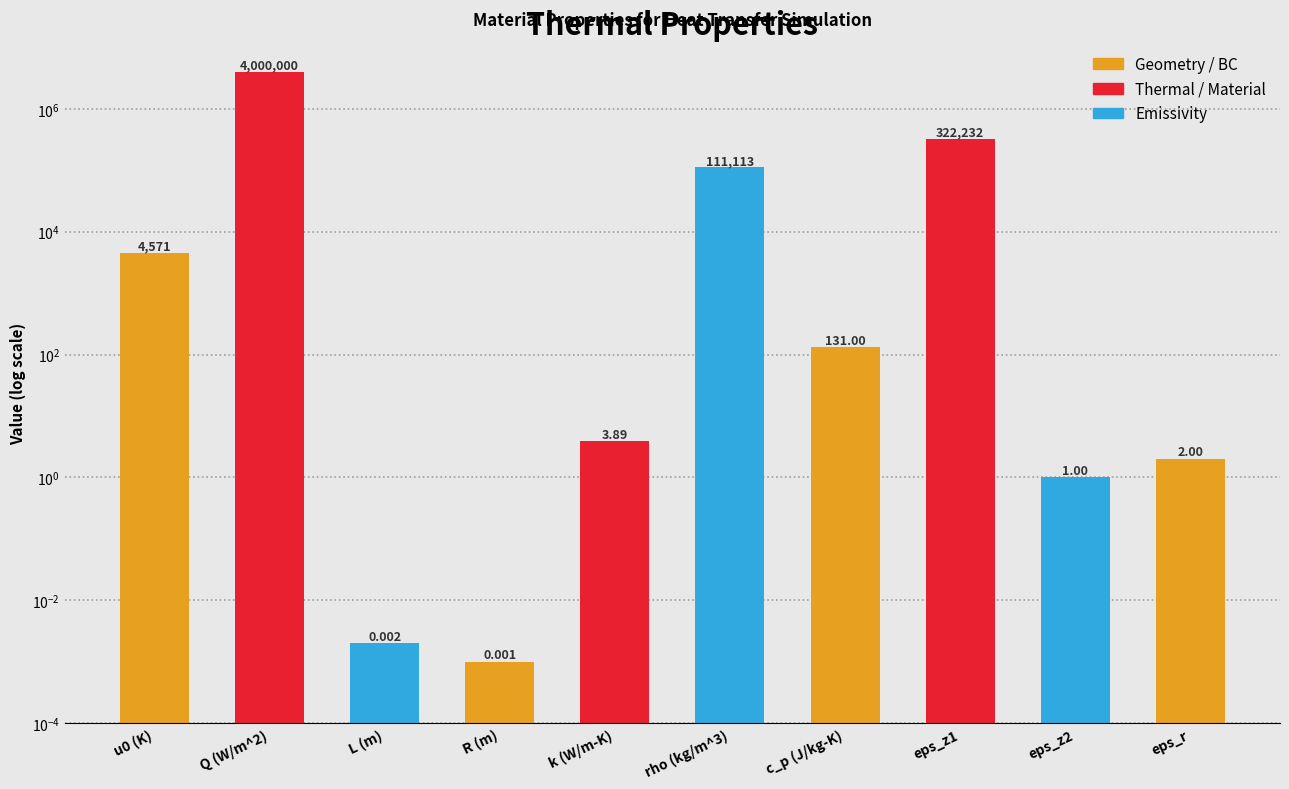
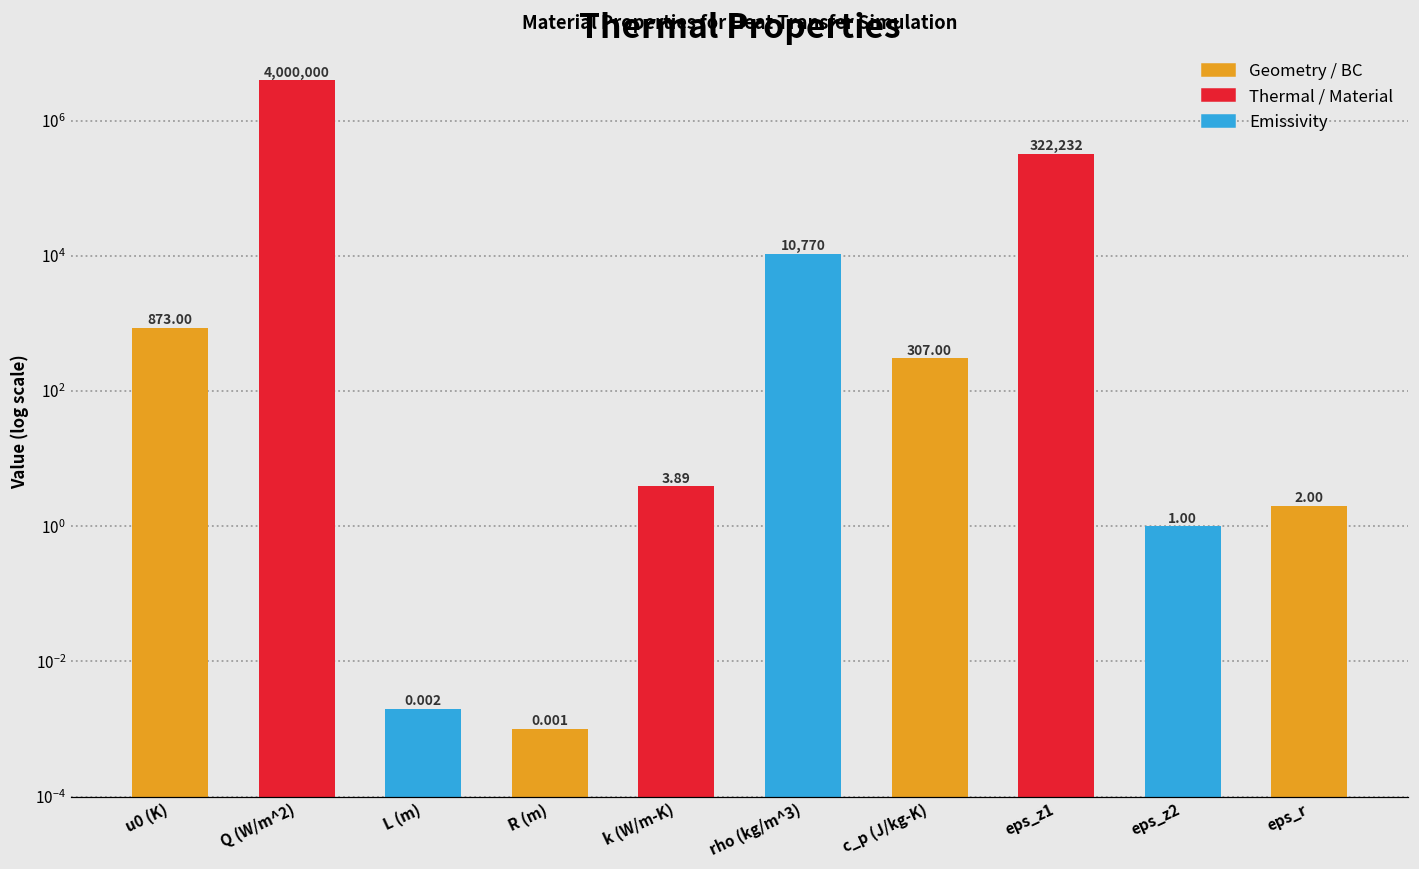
u0 (K): 4,571 -> 873.00
rho (kg/m^3): 111,113 -> 10,770
c_p (J/kg-K): 131.00 -> 307.00
